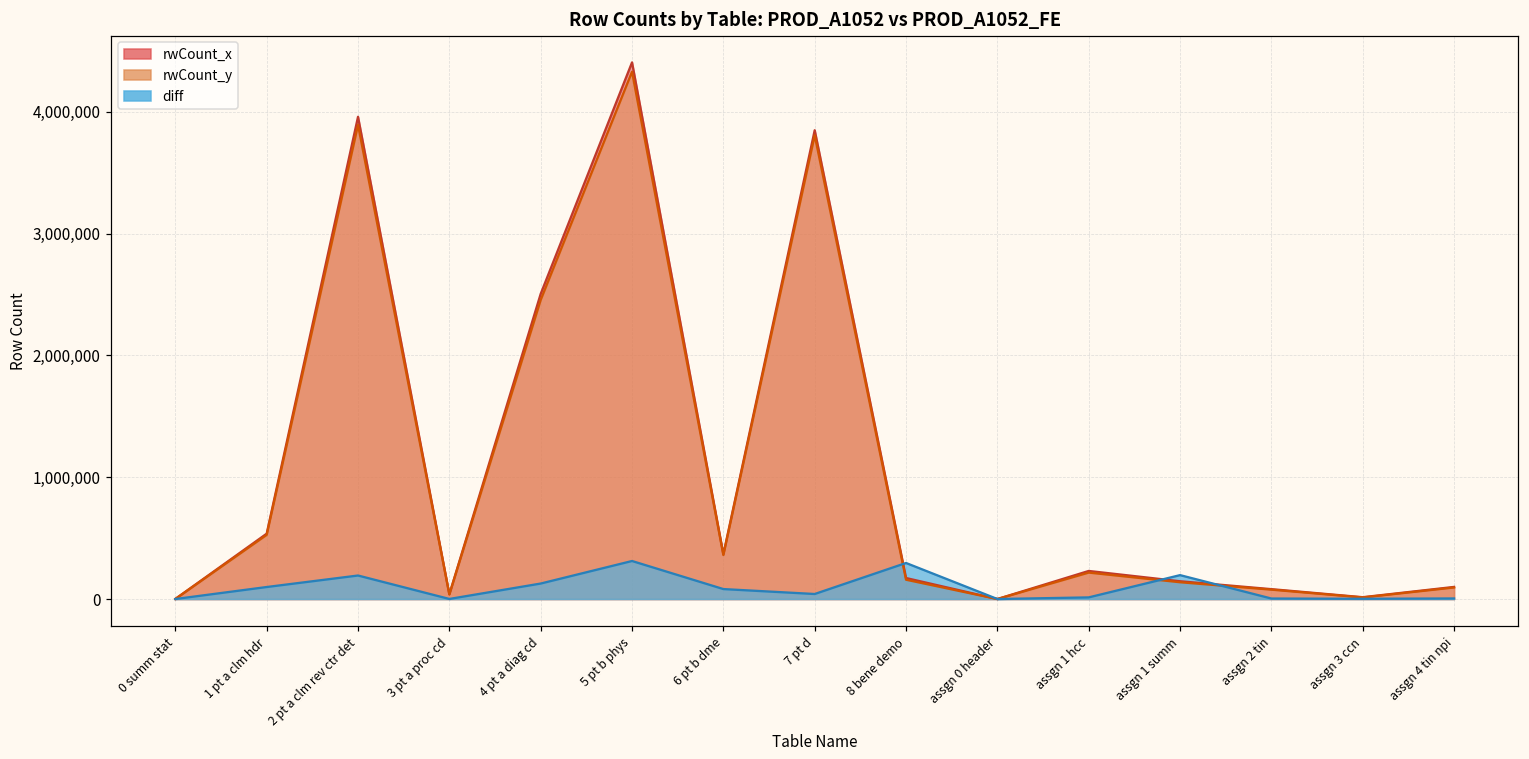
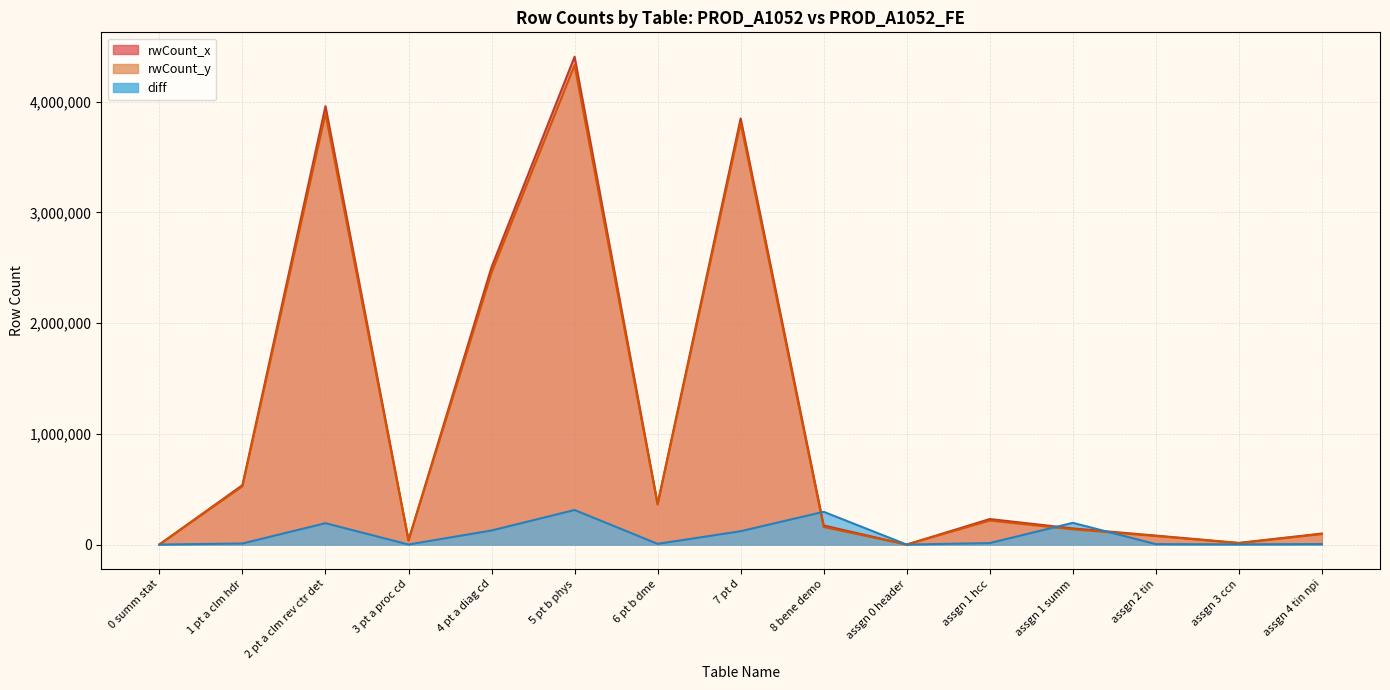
diff, 1 pt a clm hdr: 100,000 -> 10,000
diff, 6 pt b dme: 80,000 -> 10,000
diff, 7 pt d: 40,000 -> 120,000
